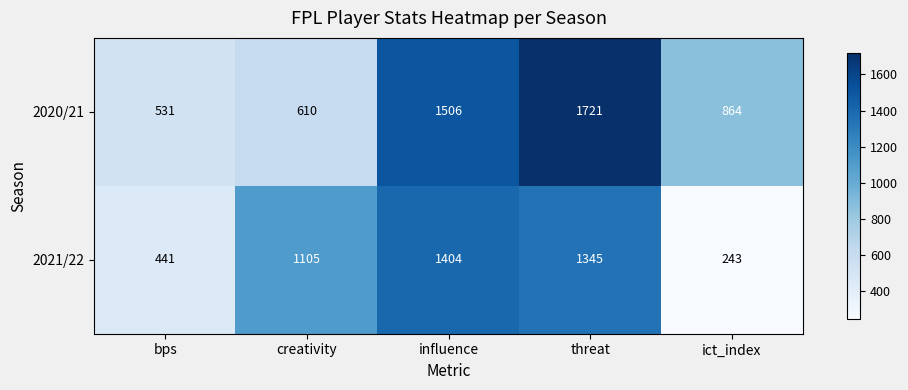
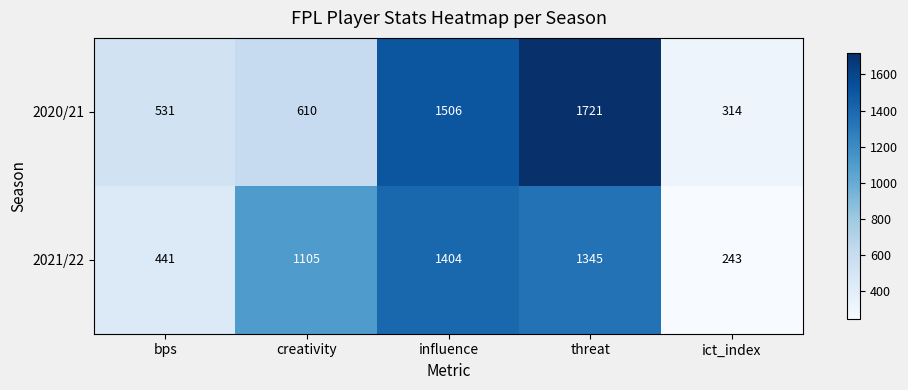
2020/21, ict_index: 864 -> 314
